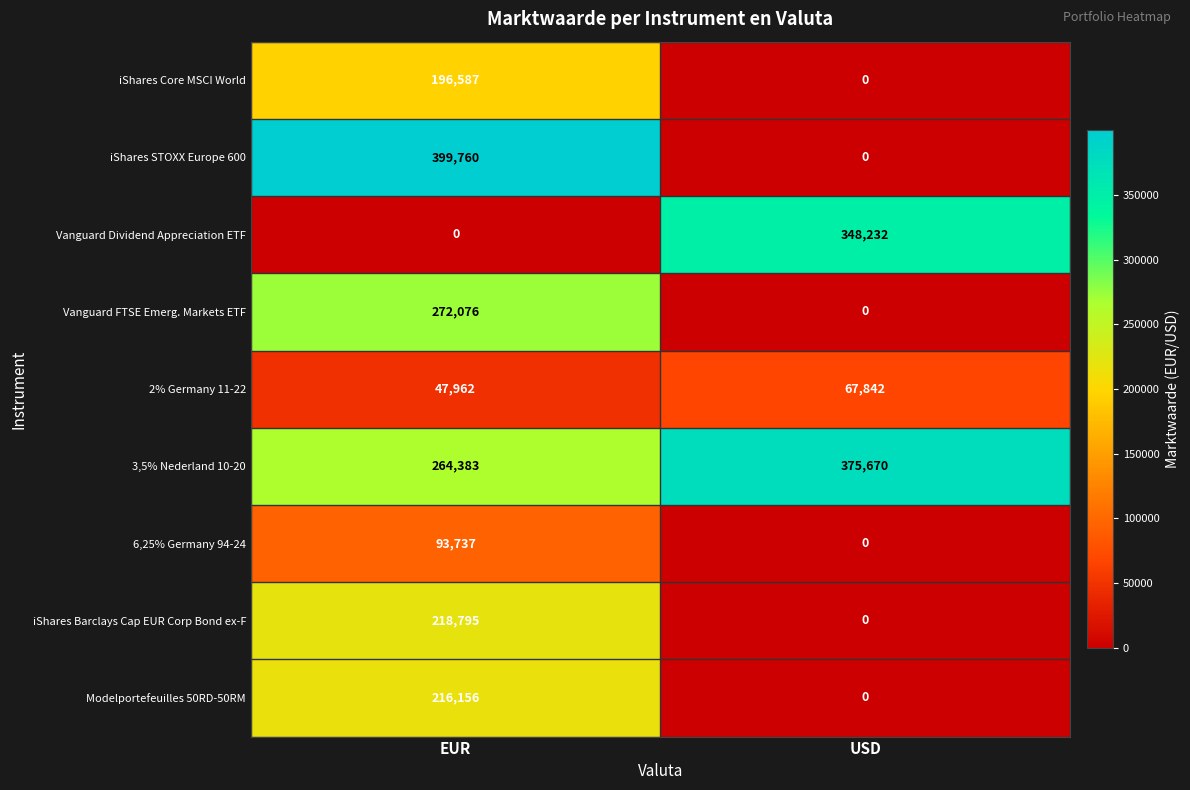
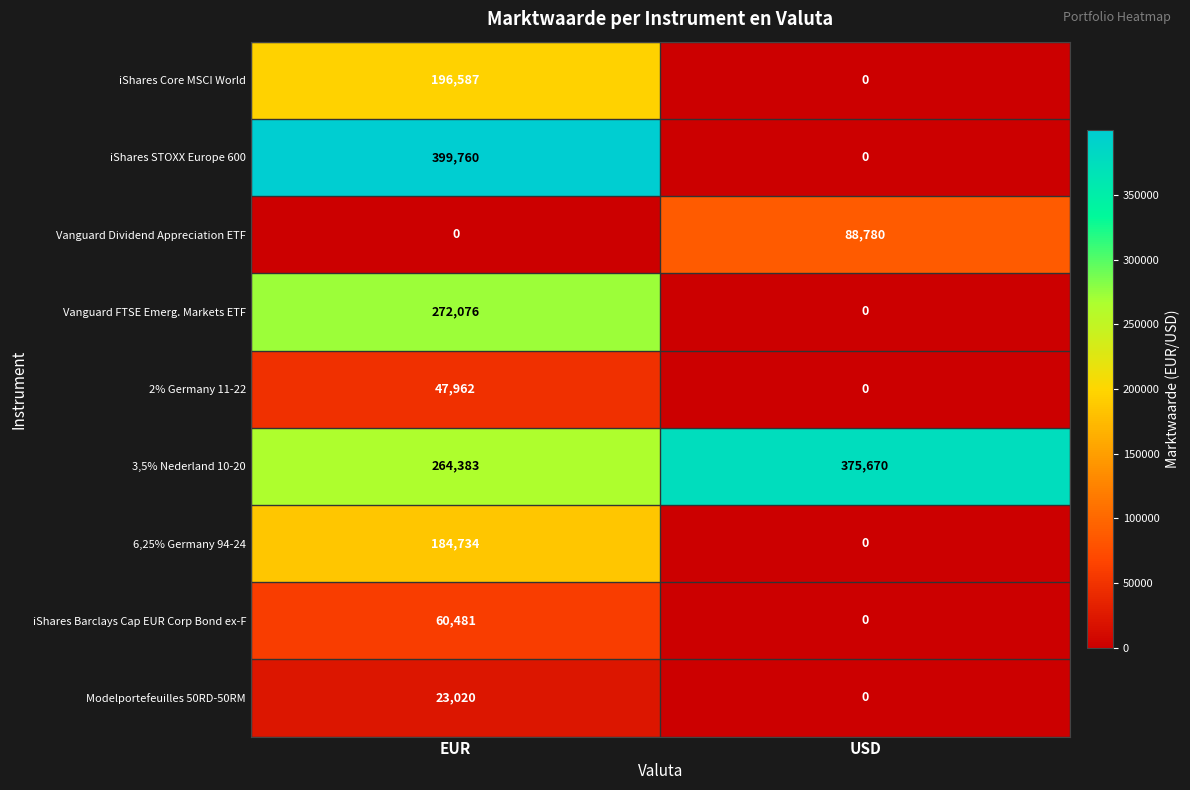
Vanguard Dividend Appreciation ETF, USD: 348,232 -> 88,780
2% Germany 11-22, USD: 67,842 -> 0
6,25% Germany 94-24, EUR: 93,737 -> 184,734
iShares Barclays Cap EUR Corp Bond ex-F, EUR: 218,795 -> 60,481
Modelportefeuilles 50RD-50RM, EUR: 216,156 -> 23,020
